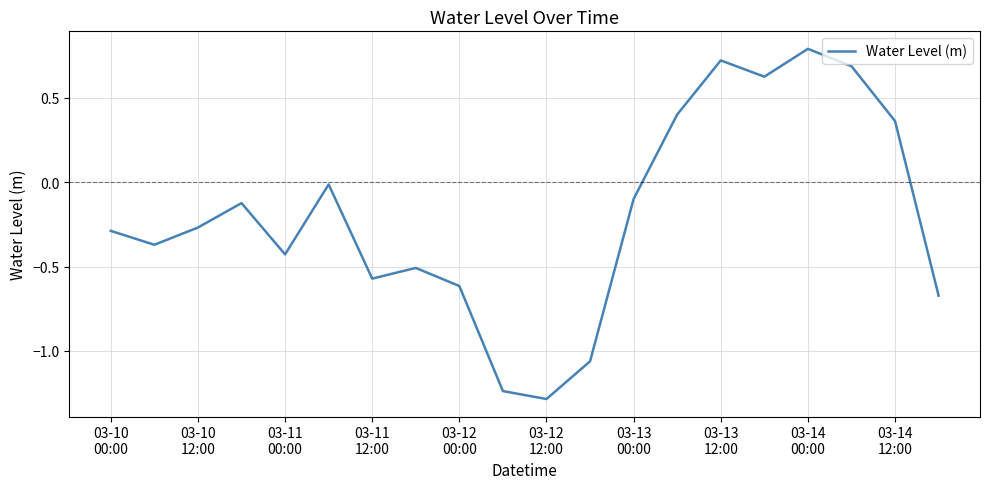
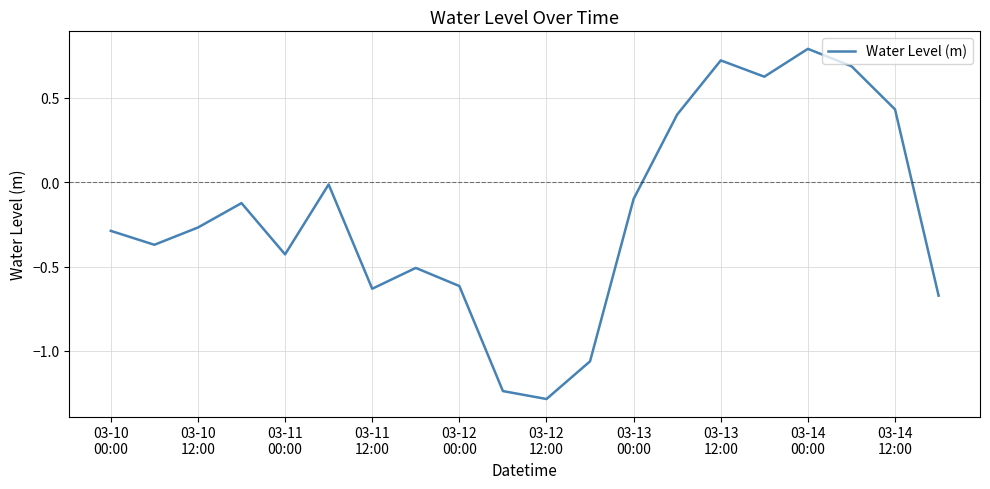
03-11 12:00: -0.57 -> -0.63
03-14 12:00: 0.36 -> 0.43
